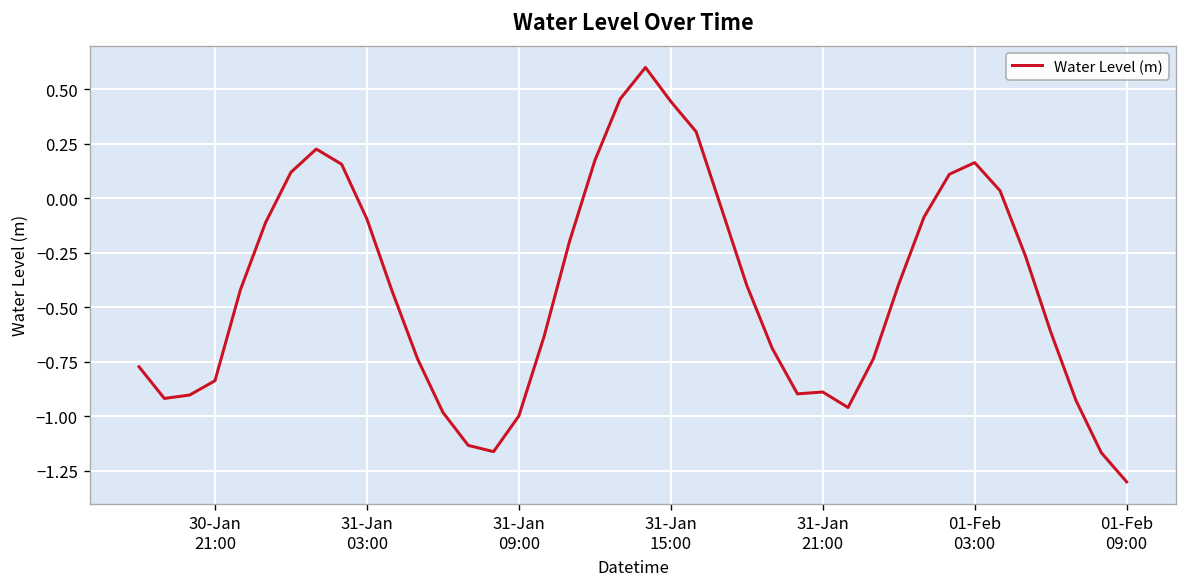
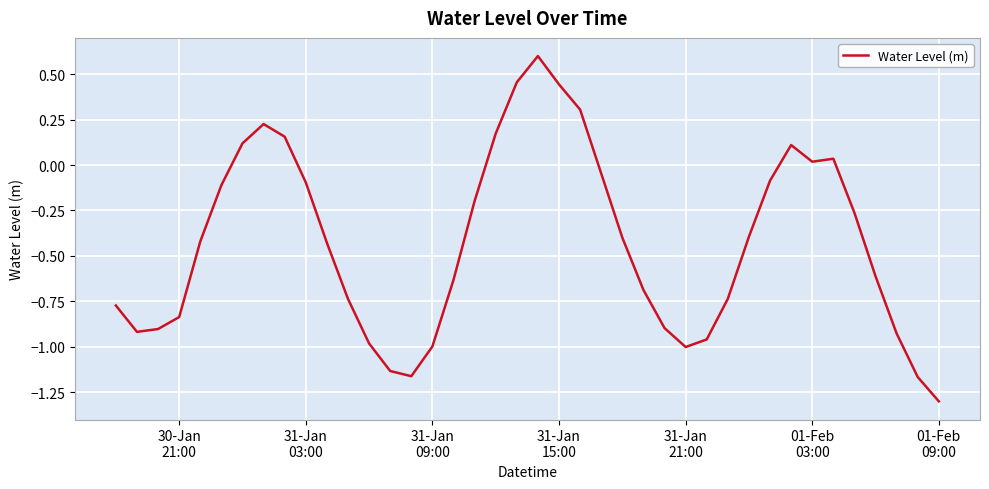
31-Jan 21:00: -0.89 -> -1.00
01-Feb 03:00: 0.16 -> 0.02
